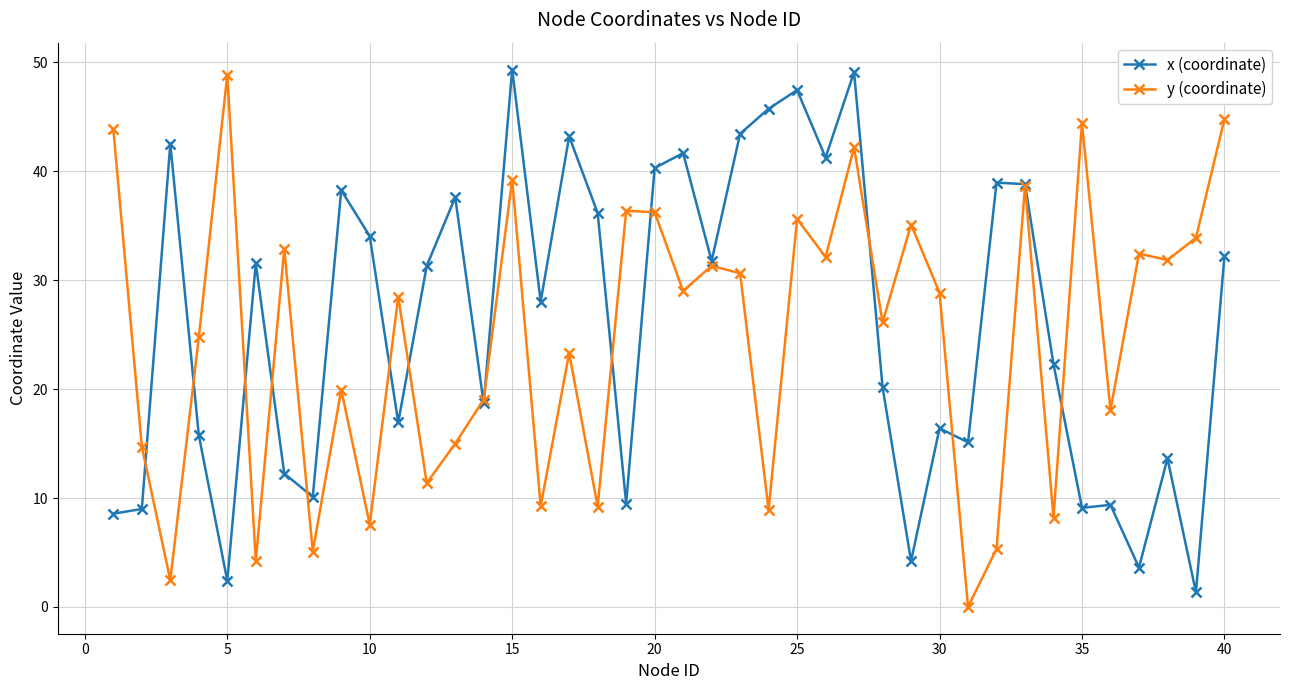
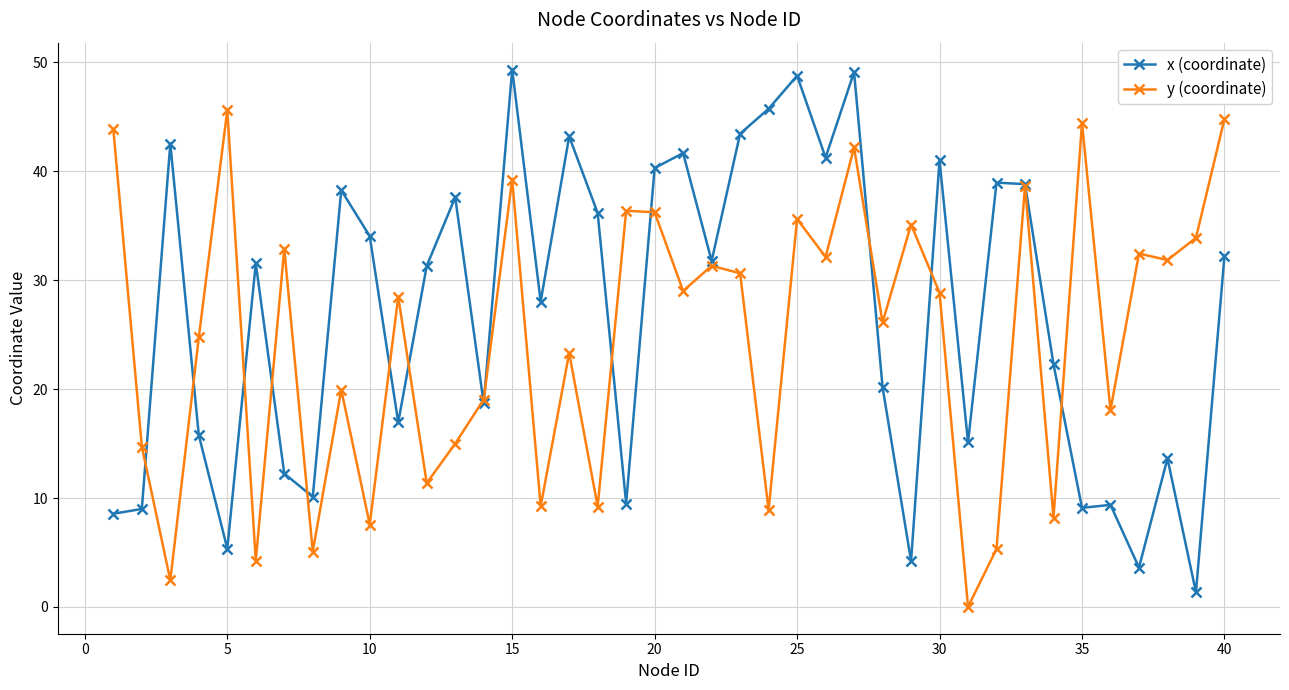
x (coordinate), 5: 2.4 -> 5.4
y (coordinate), 5: 48.8 -> 45.6
x (coordinate), 25: 47.5 -> 48.8
x (coordinate), 30: 16.4 -> 41.0
